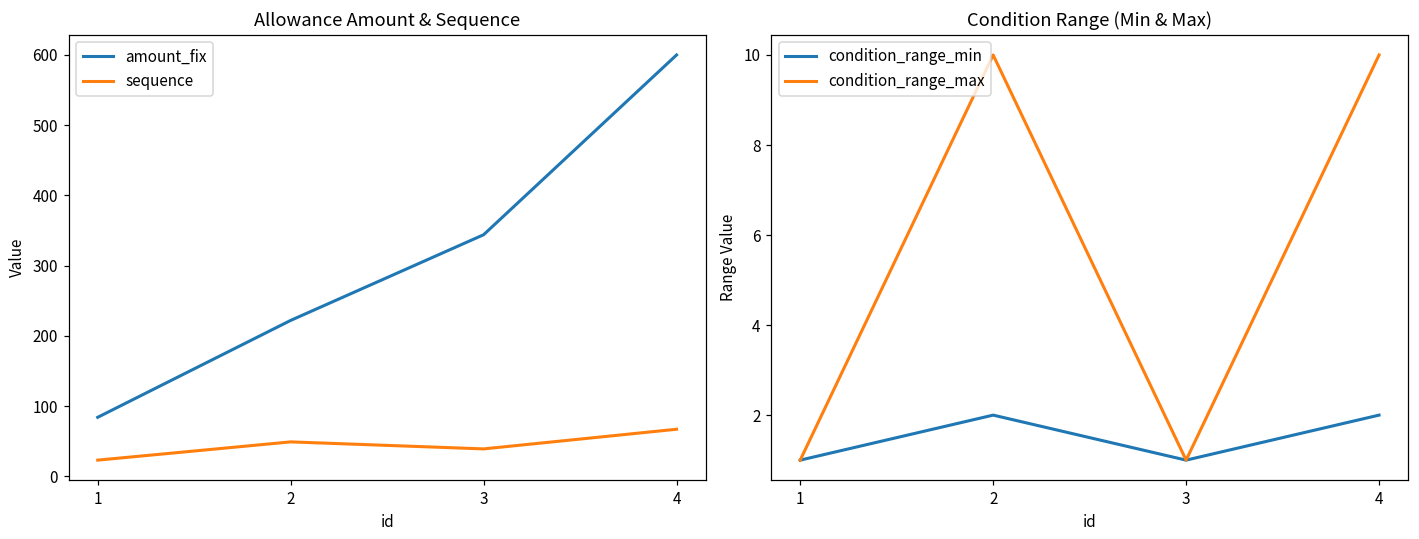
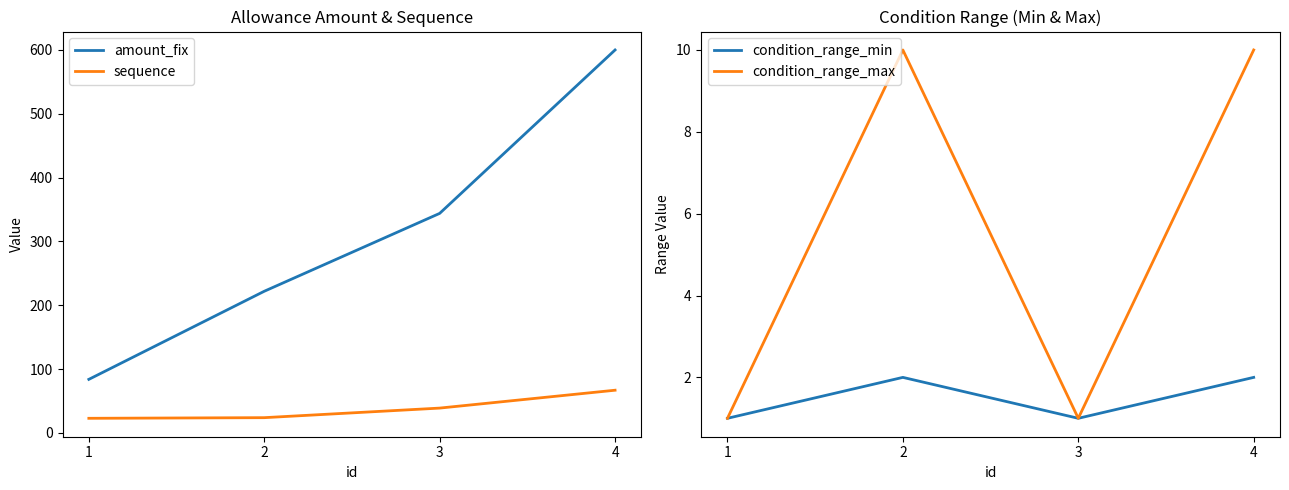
Allowance Amount & Sequence, sequence, 2: 50 -> 20
